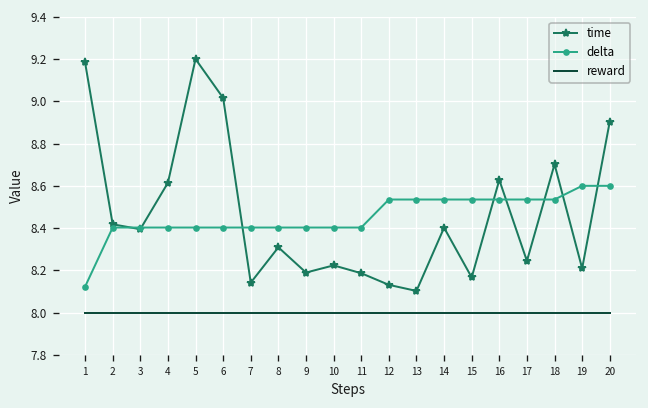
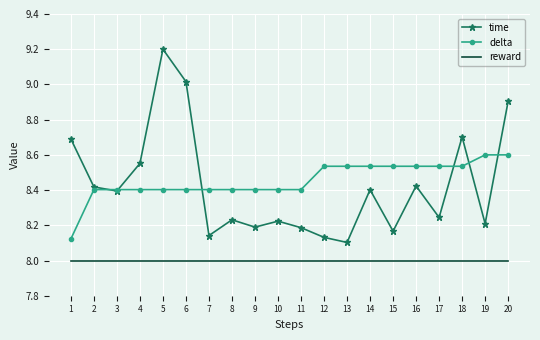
time, 1: 9.18 -> 8.69
time, 4: 8.61 -> 8.55
time, 8: 8.31 -> 8.23
time, 16: 8.63 -> 8.42
